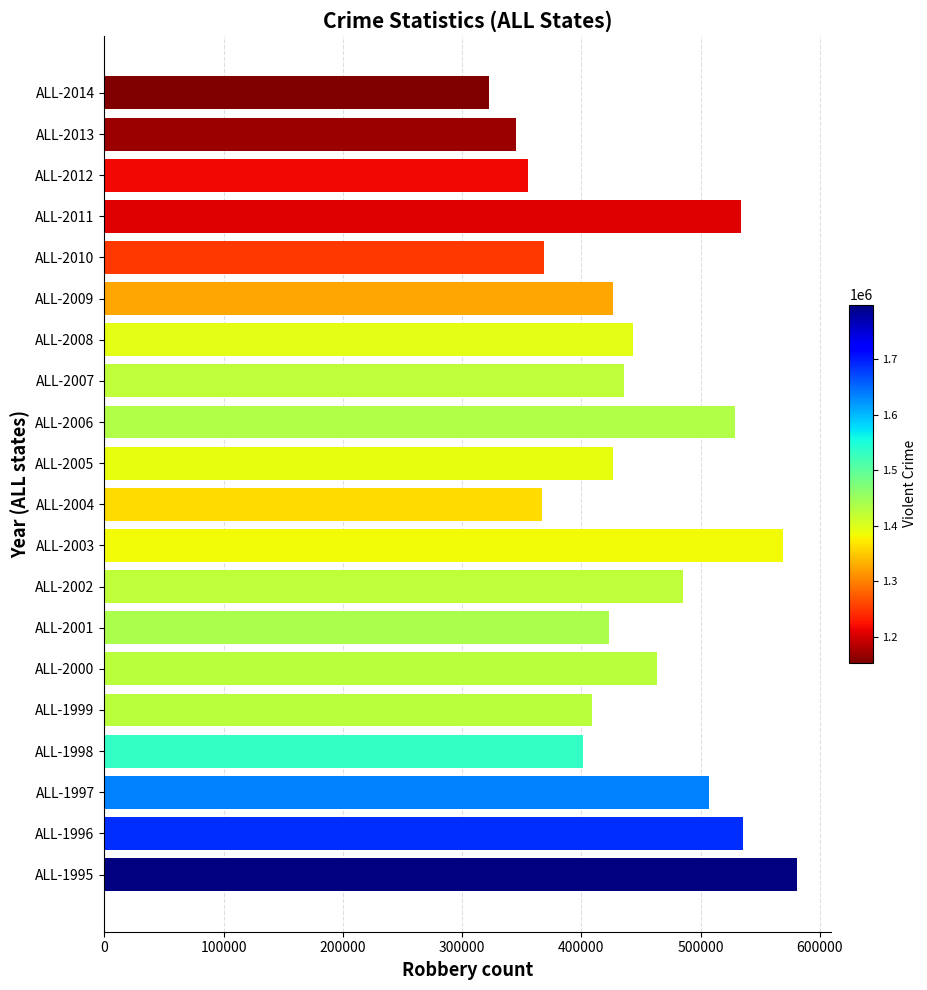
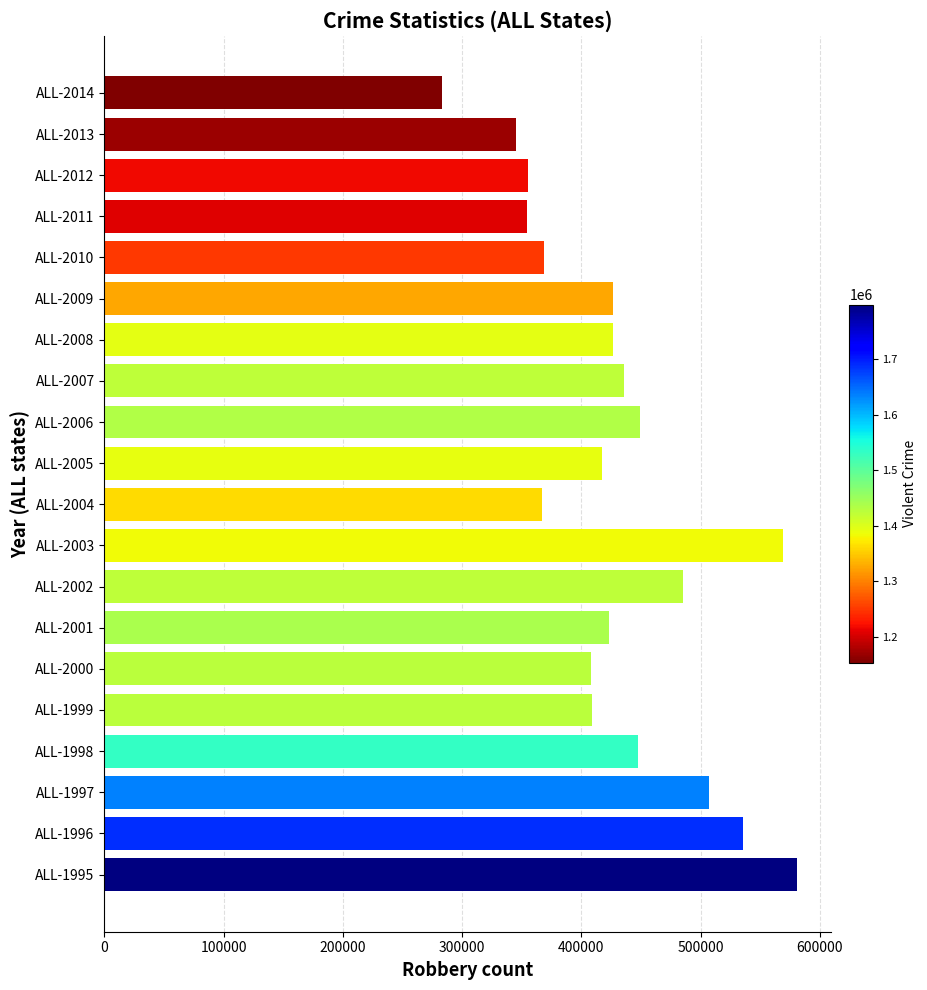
ALL-2014: 323000 -> 283000
ALL-2011: 534000 -> 355000
ALL-2008: 444000 -> 427000
ALL-2006: 529000 -> 449000
ALL-2005: 426000 -> 417000
ALL-2000: 464000 -> 408000
ALL-1998: 402000 -> 447000
